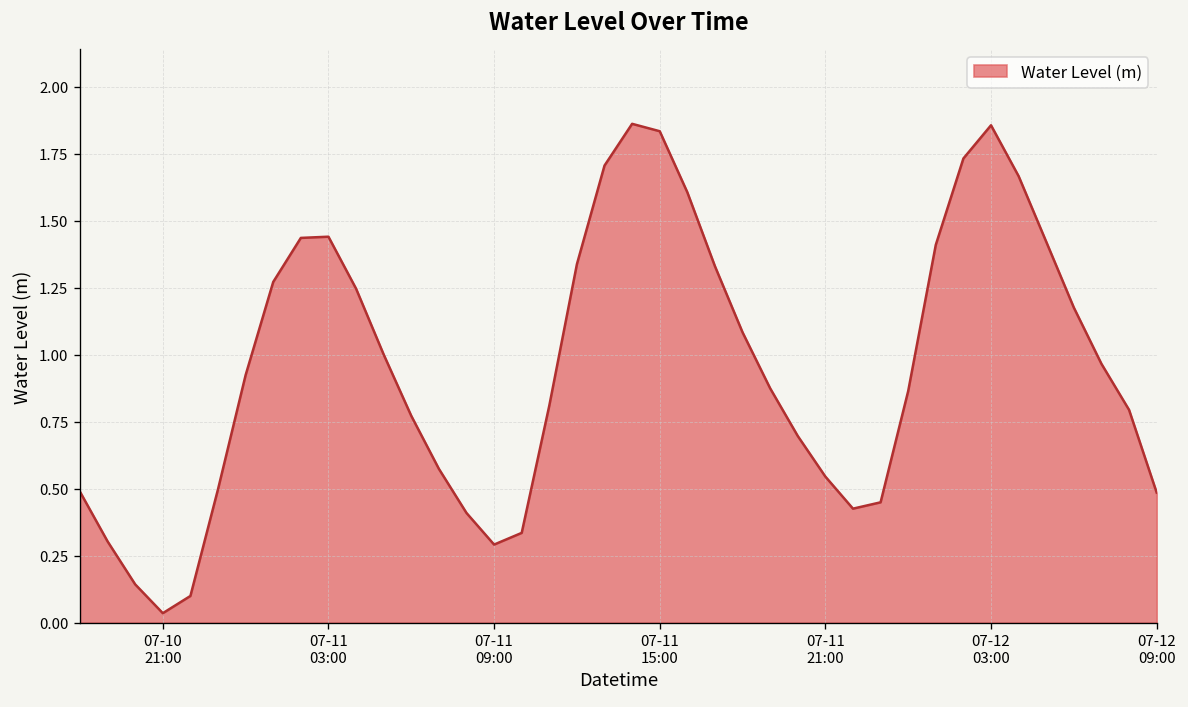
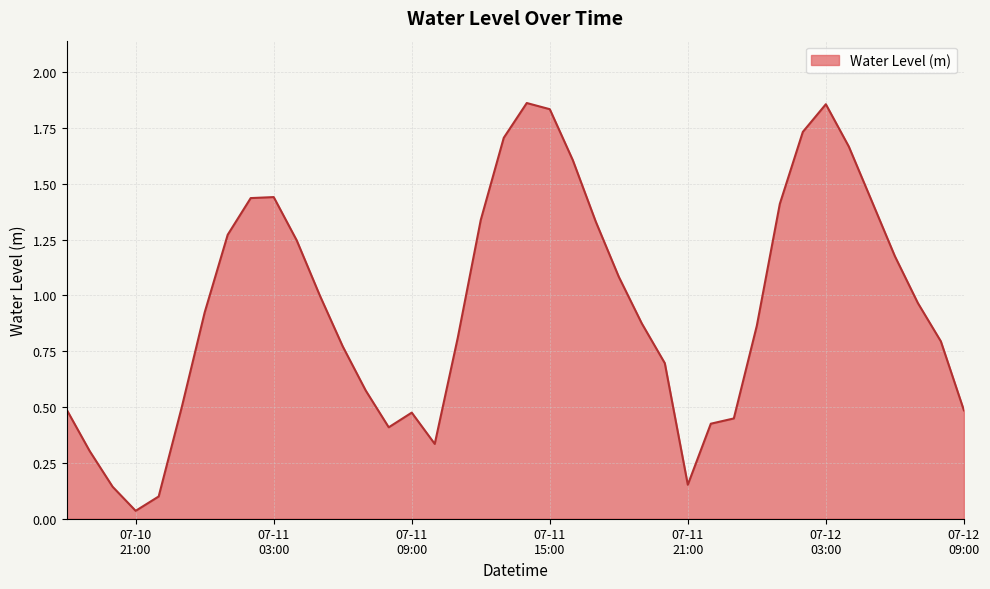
07-11 09:00: 0.29 -> 0.48
07-11 21:00: 0.55 -> 0.15
